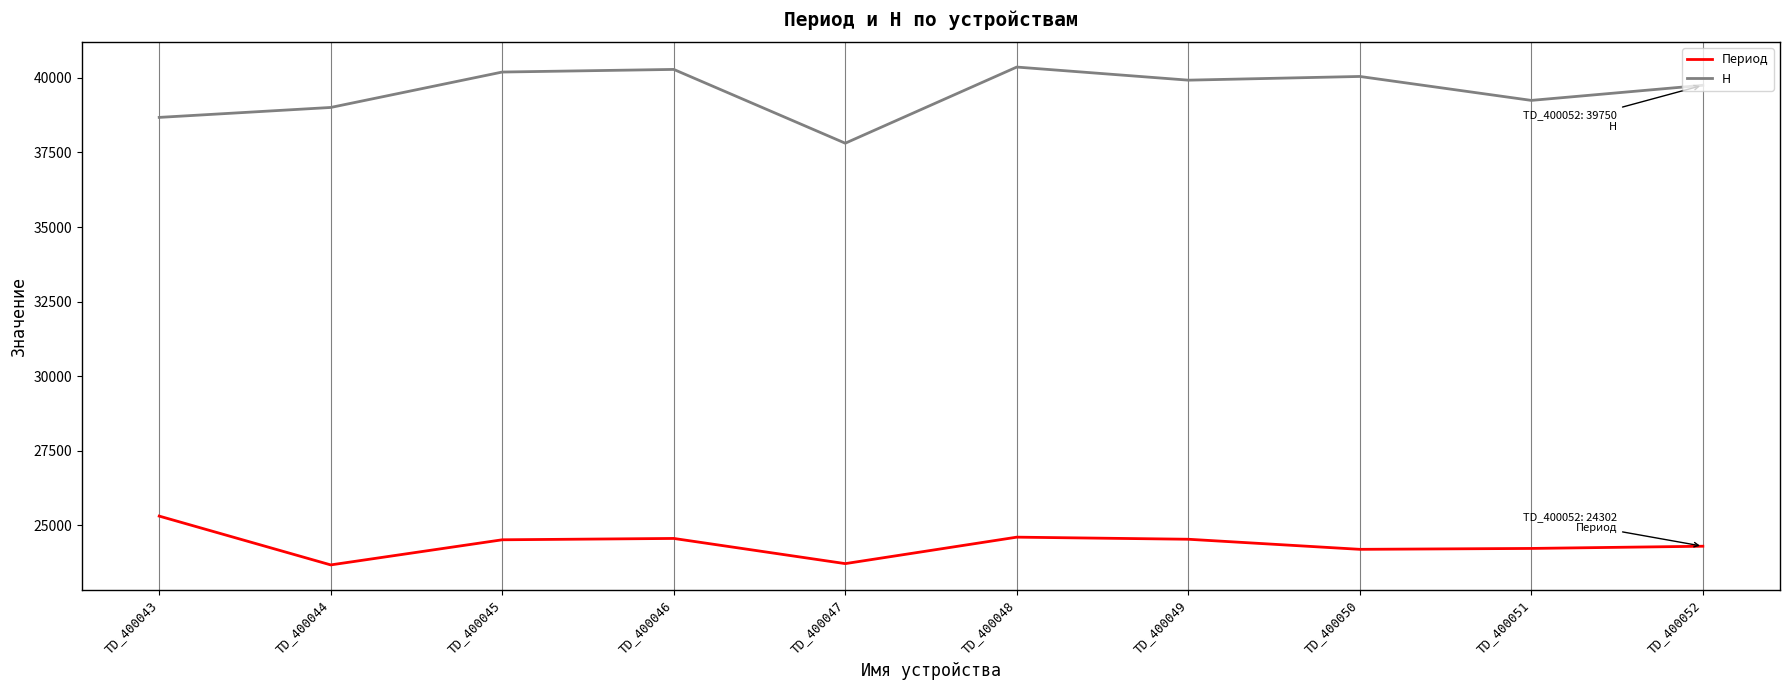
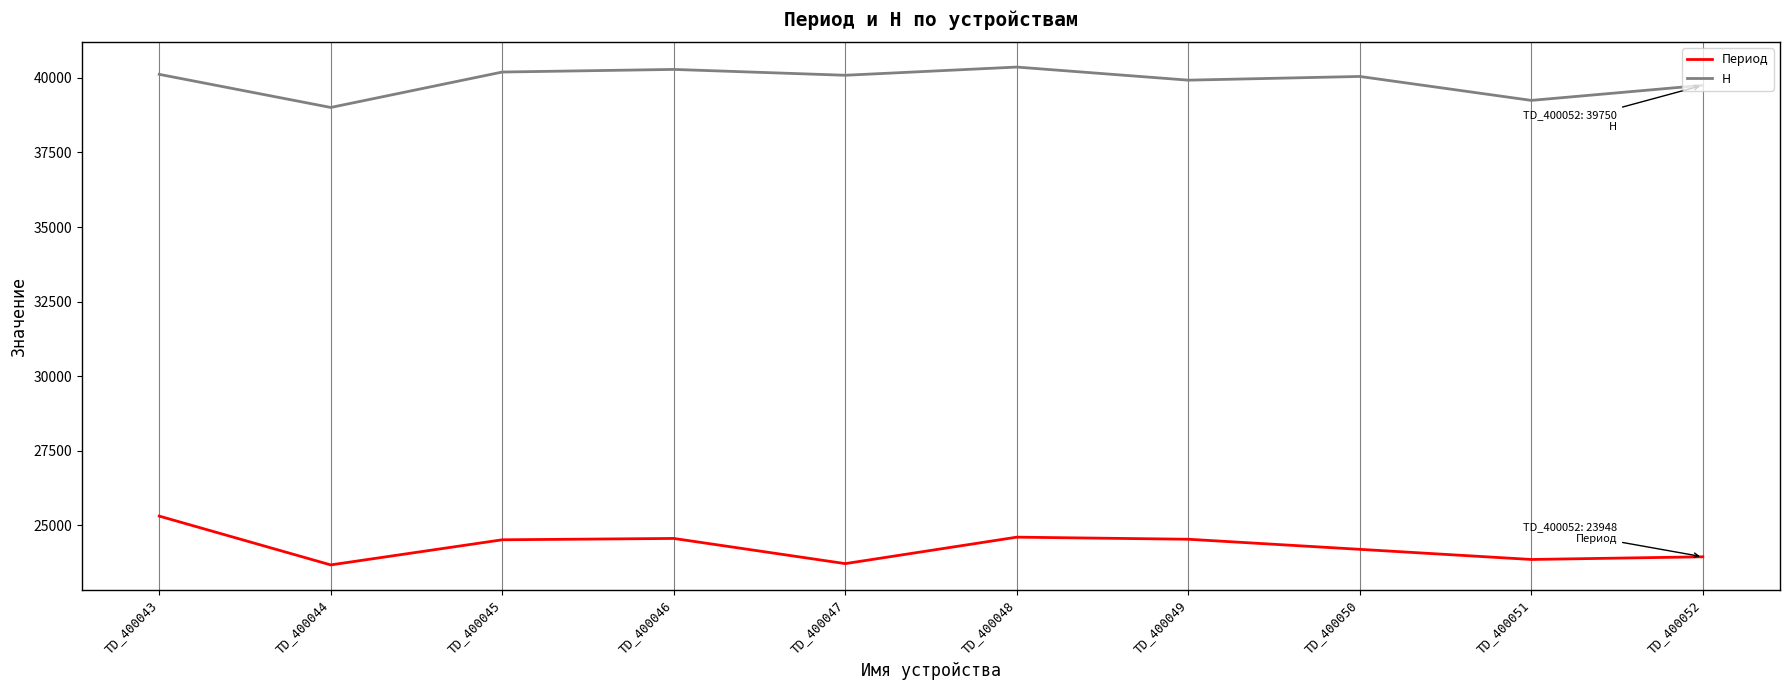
H, TD_400043: 38700 -> 40100
H, TD_400047: 37800 -> 40100
Период, TD_400051: 24200 -> 23900
Период, TD_400052: 24302 -> 23948
